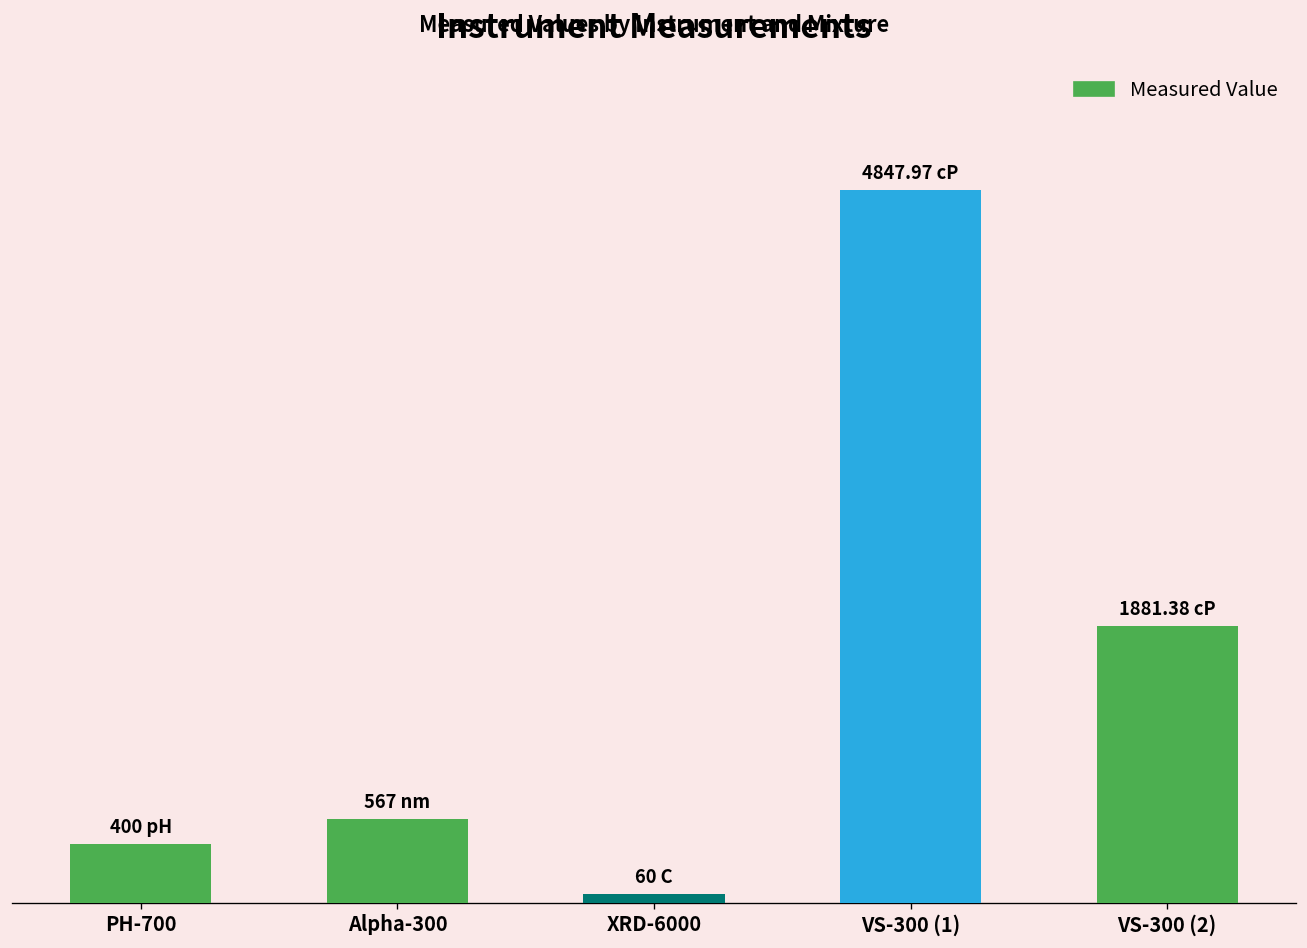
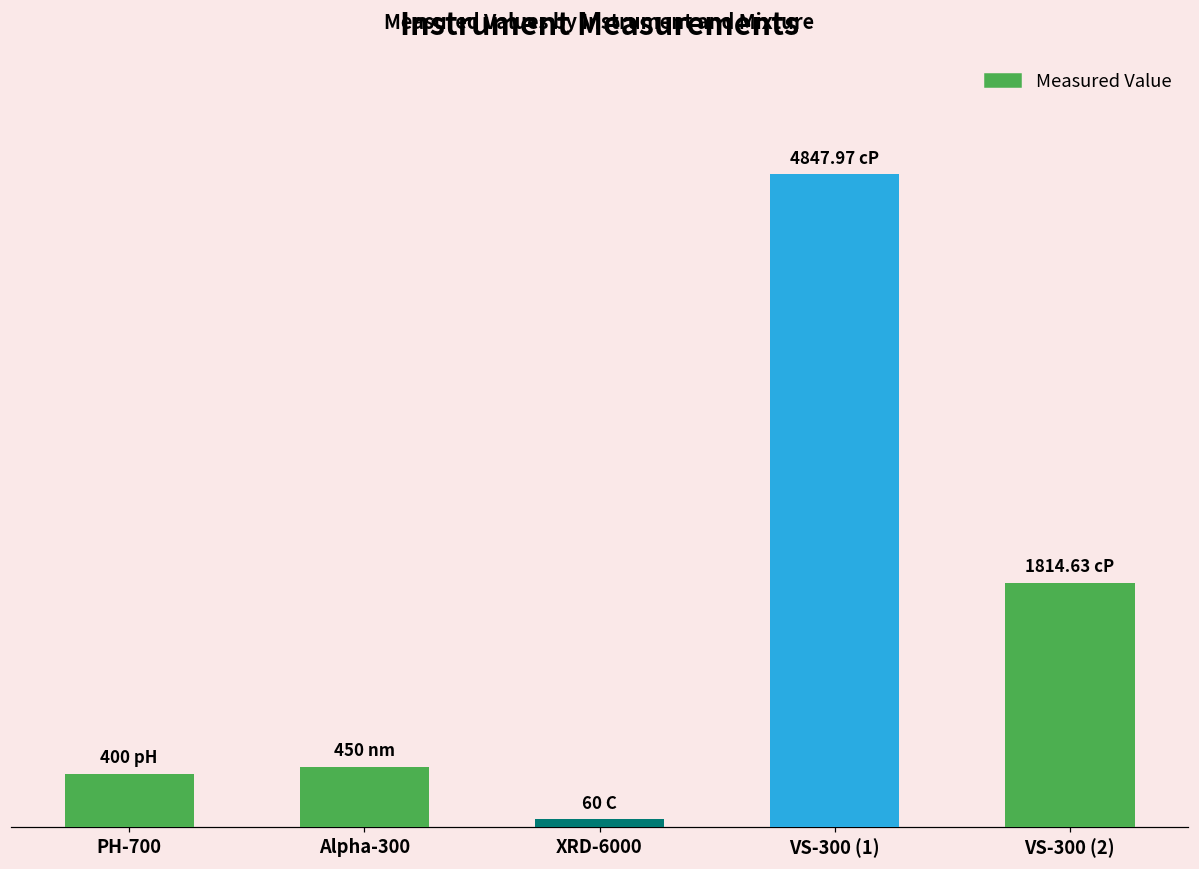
Alpha-300: 567 -> 450
VS-300 (2): 1881.38 -> 1814.63
